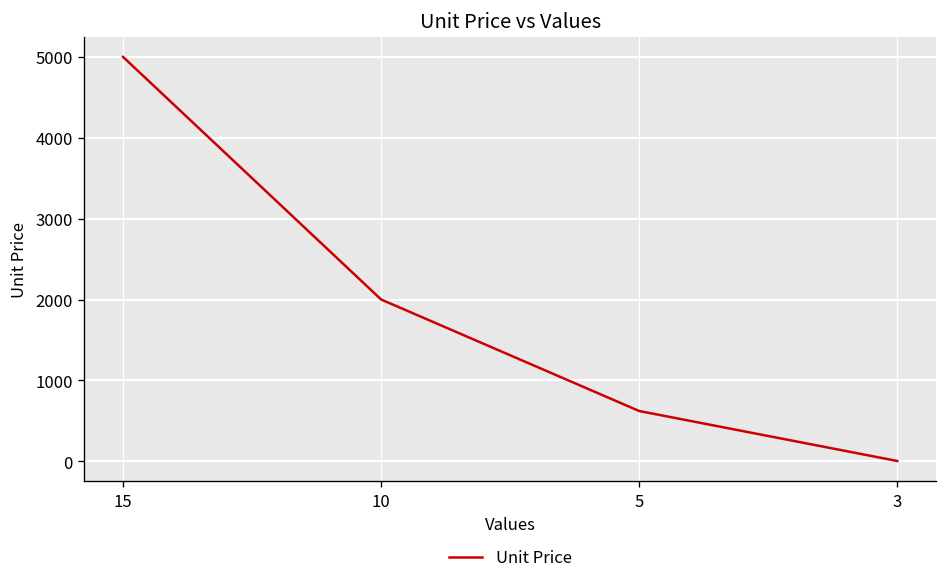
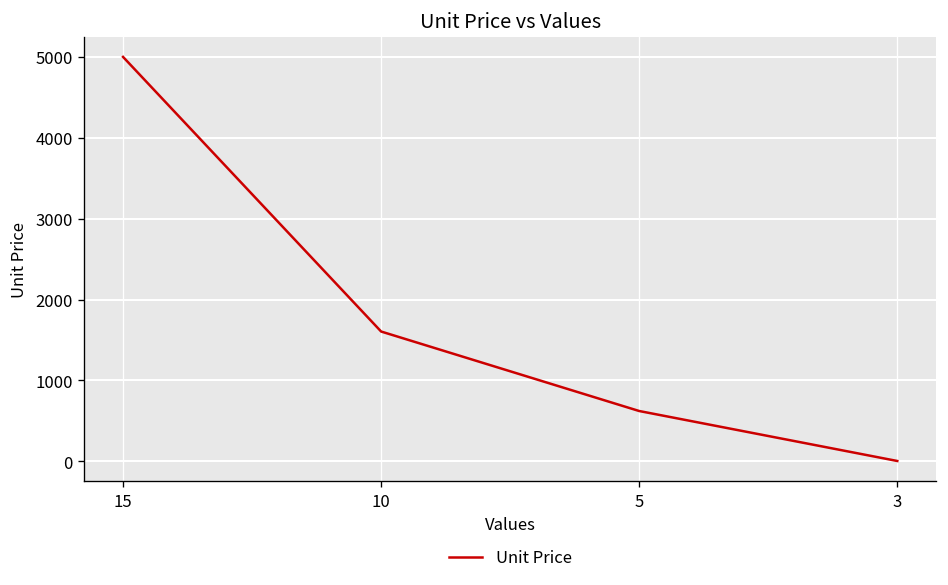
10: 2000 -> 1600
